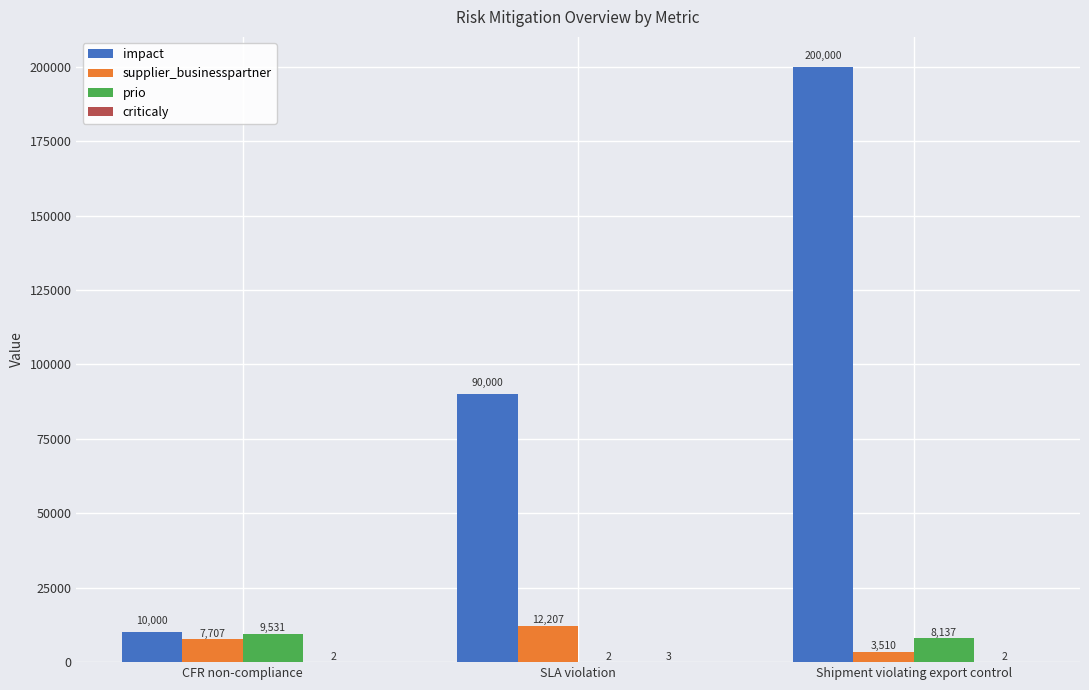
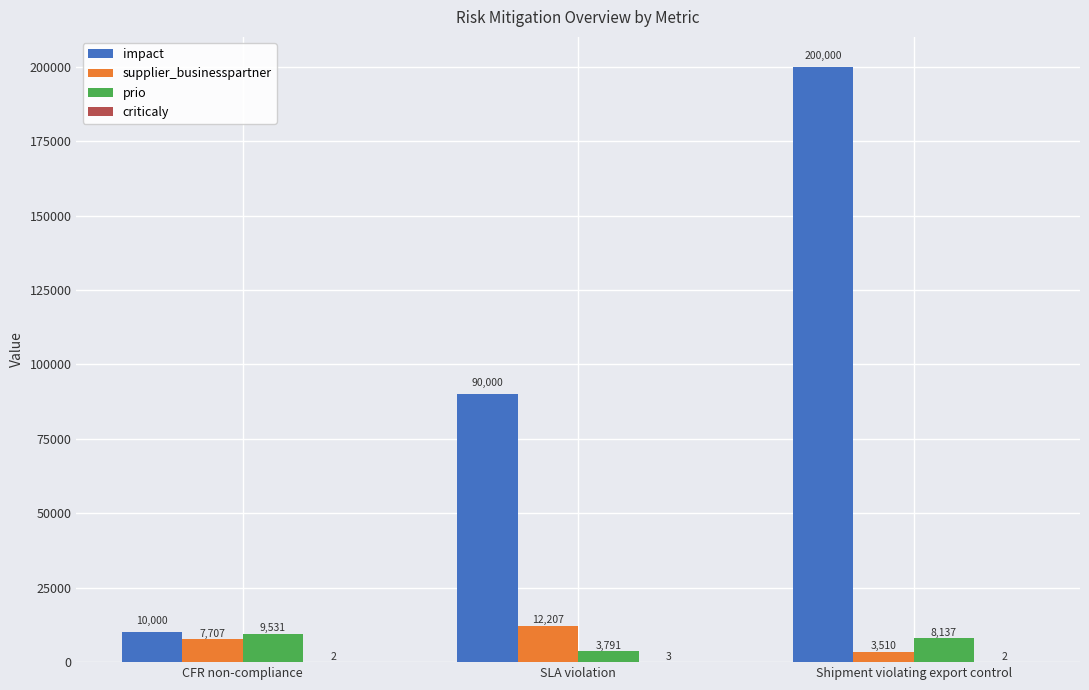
prio, SLA violation: 2 -> 3,791
